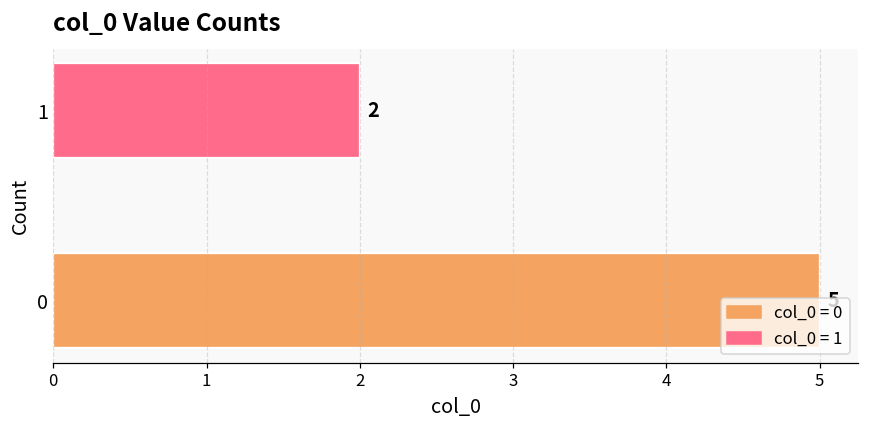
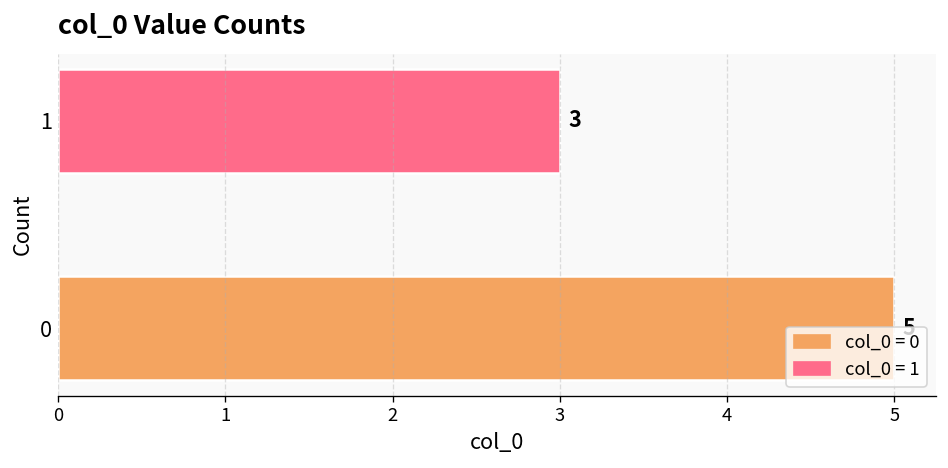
1: 2 -> 3
